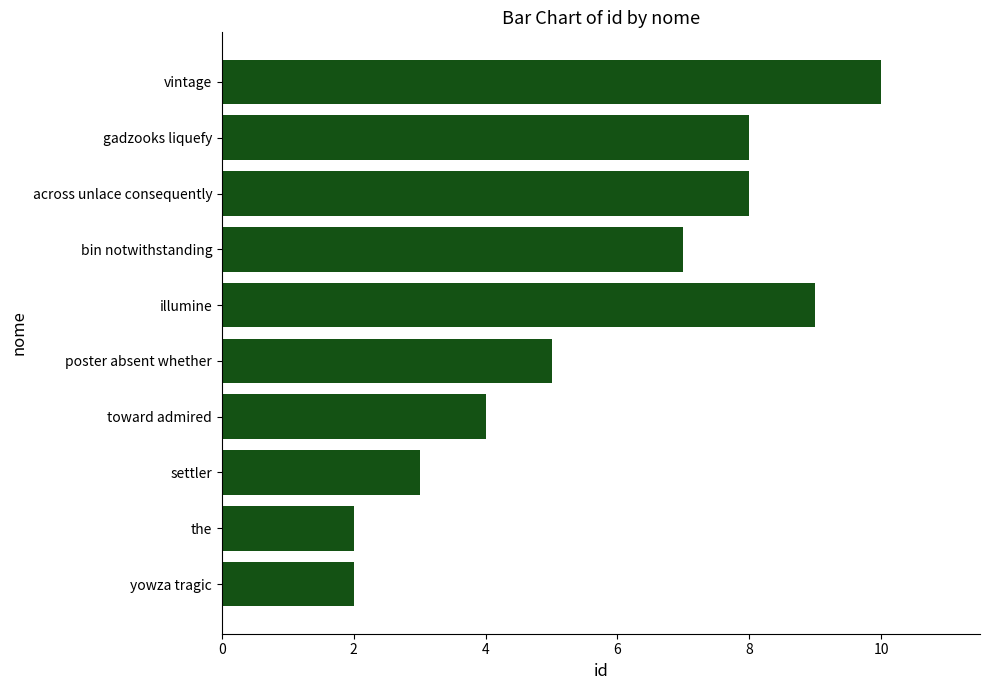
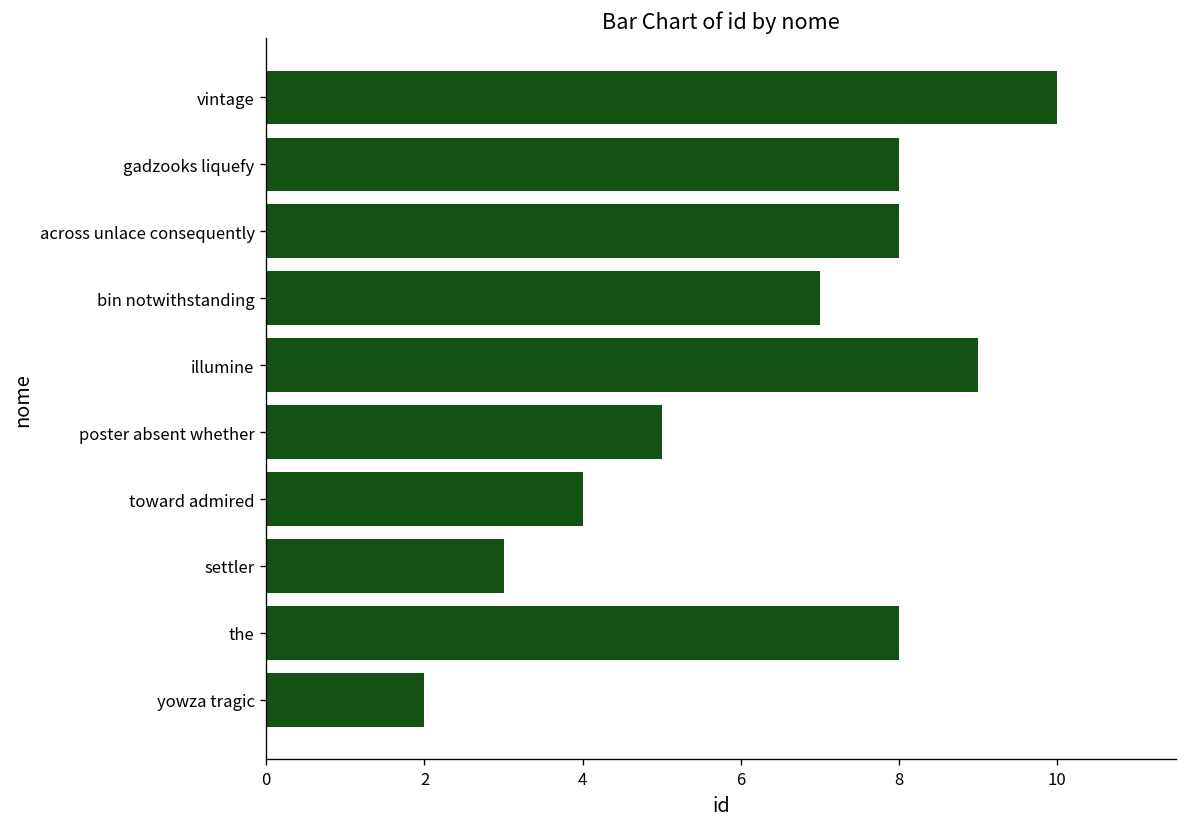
the: 2 -> 8
